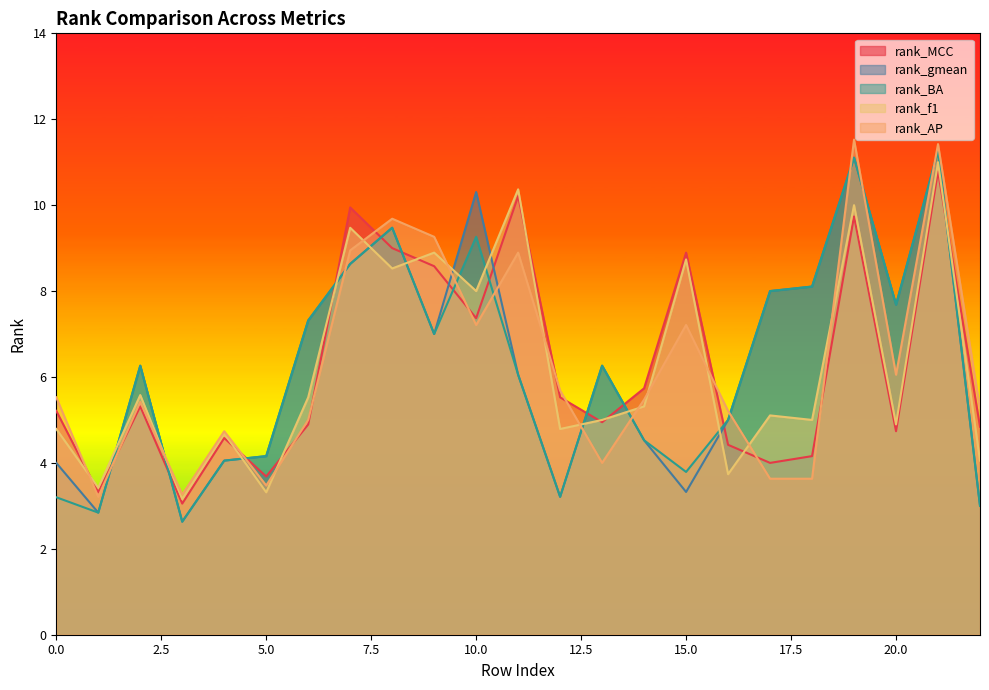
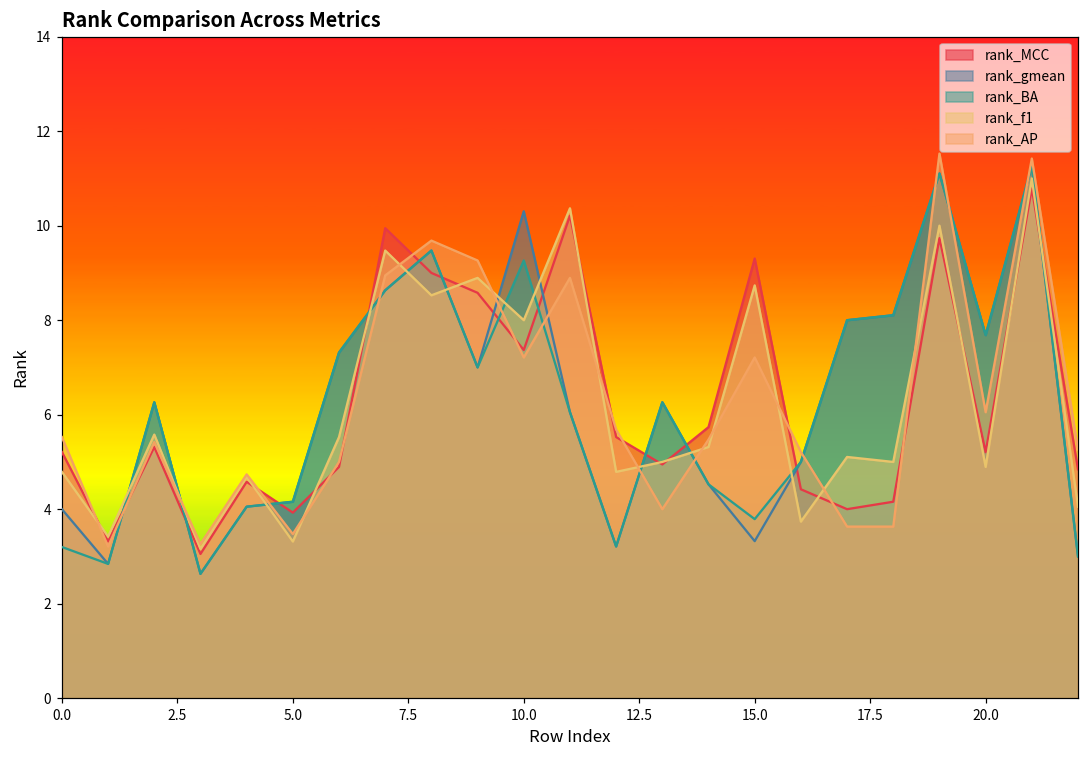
rank_MCC, 5.0: 3.7 -> 3.9
rank_MCC, 15.0: 8.9 -> 9.3
rank_MCC, 20.0: 4.7 -> 5.2
